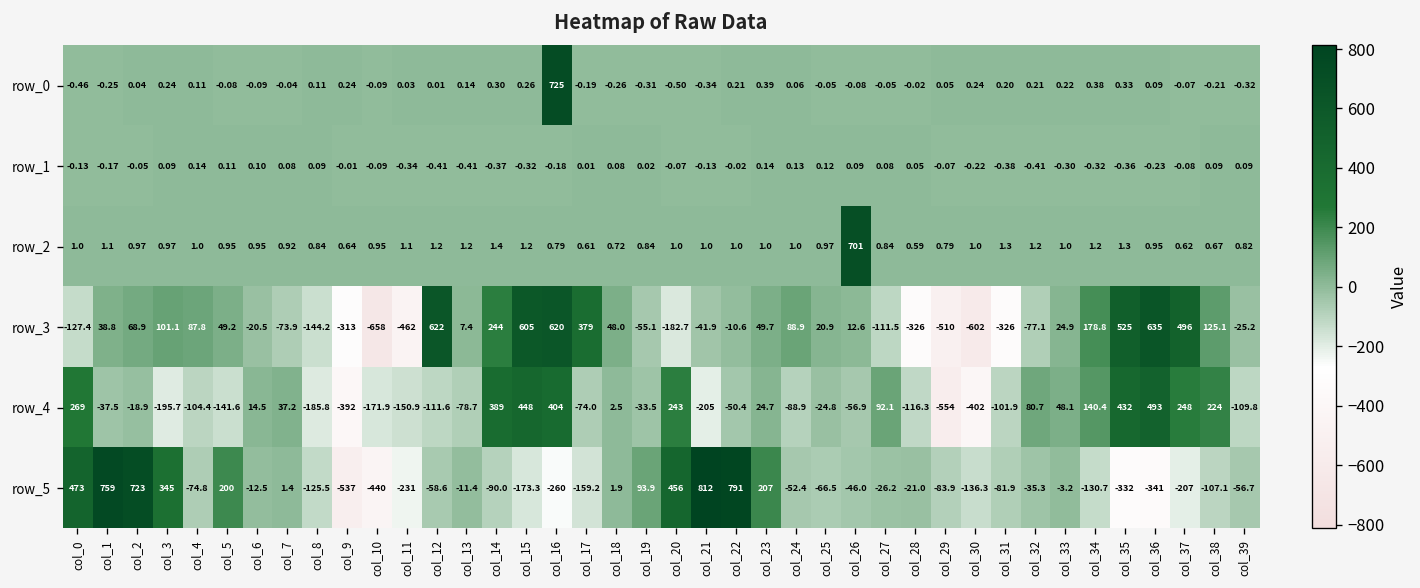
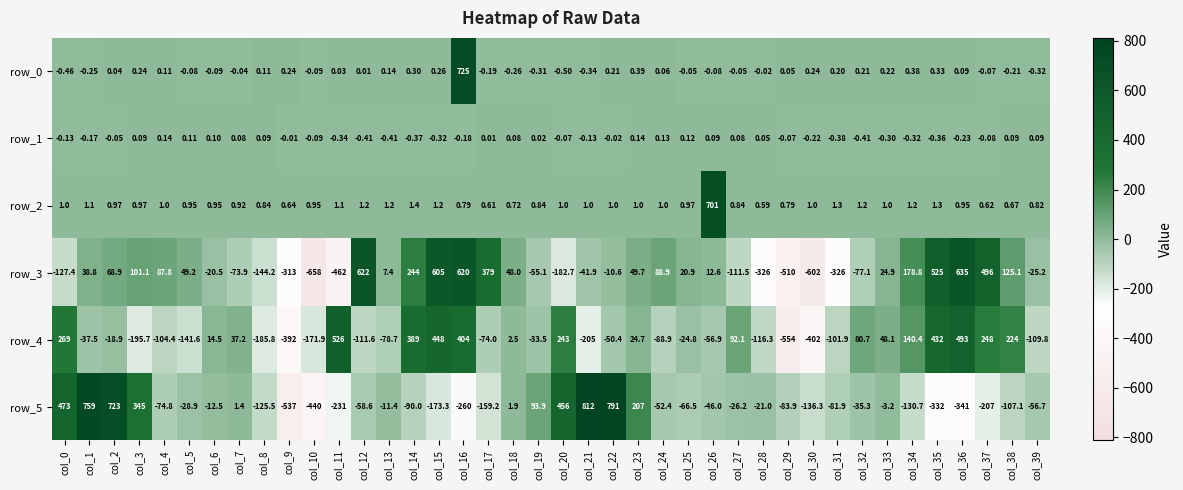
row_4, col_11: -150.9 -> 526
row_5, col_5: 200 -> -28.9
